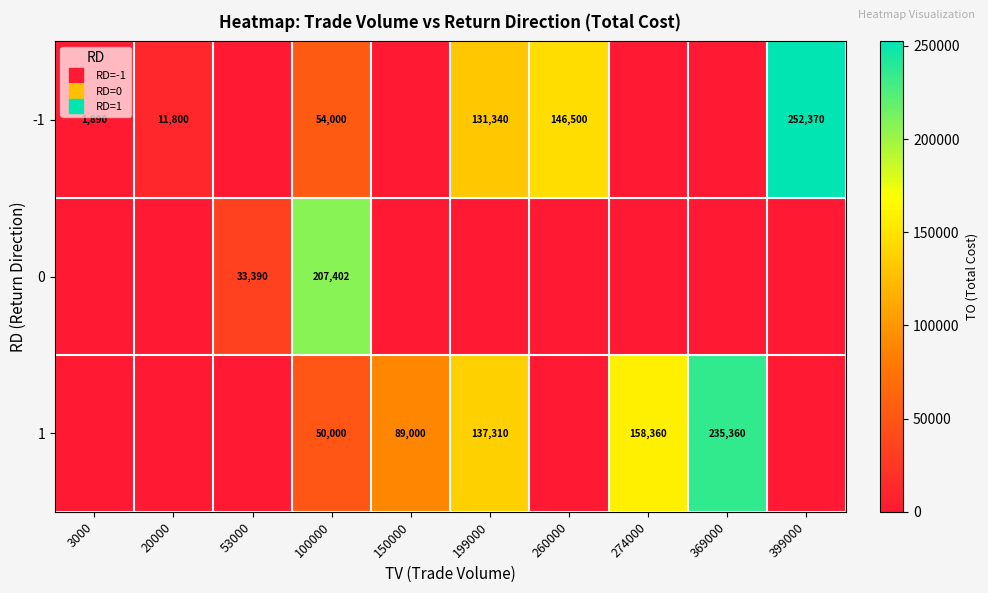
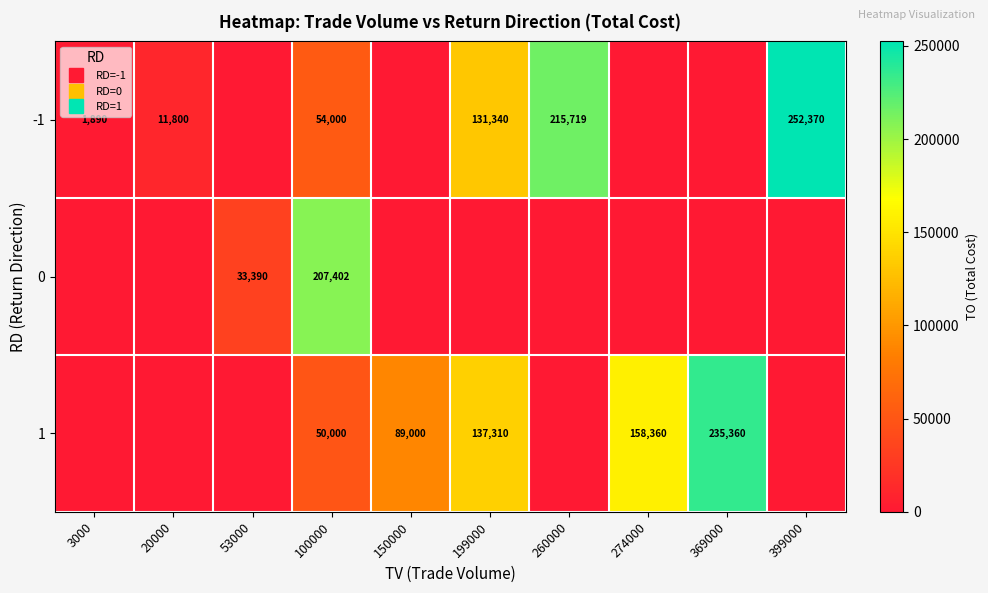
-1, 260000: 146,500 -> 215,719
